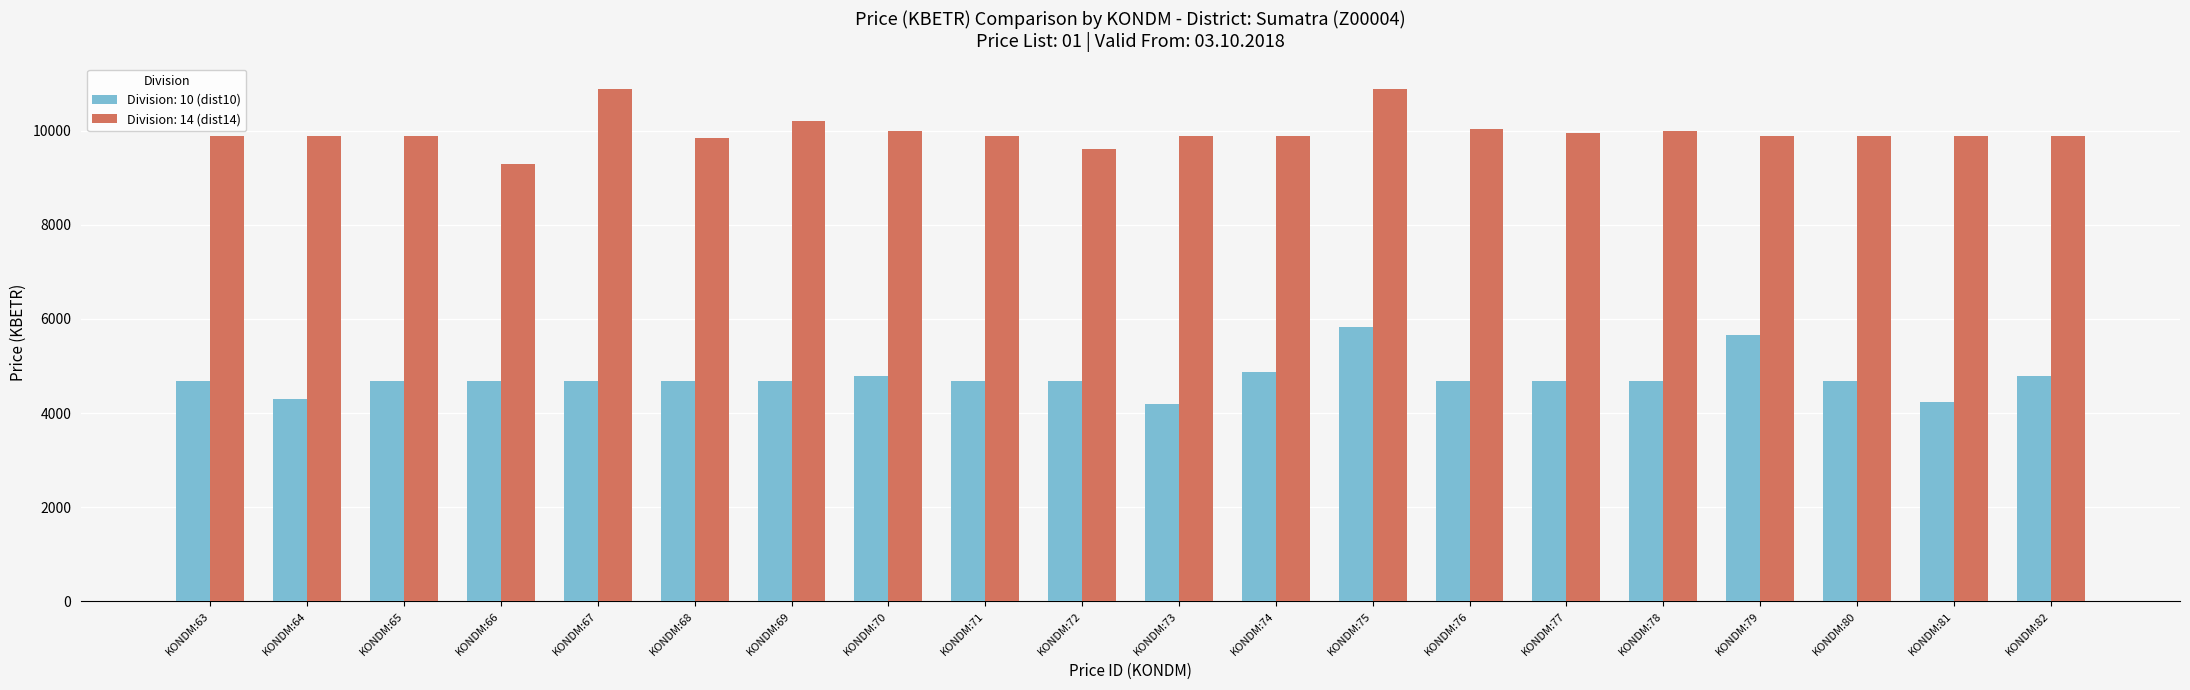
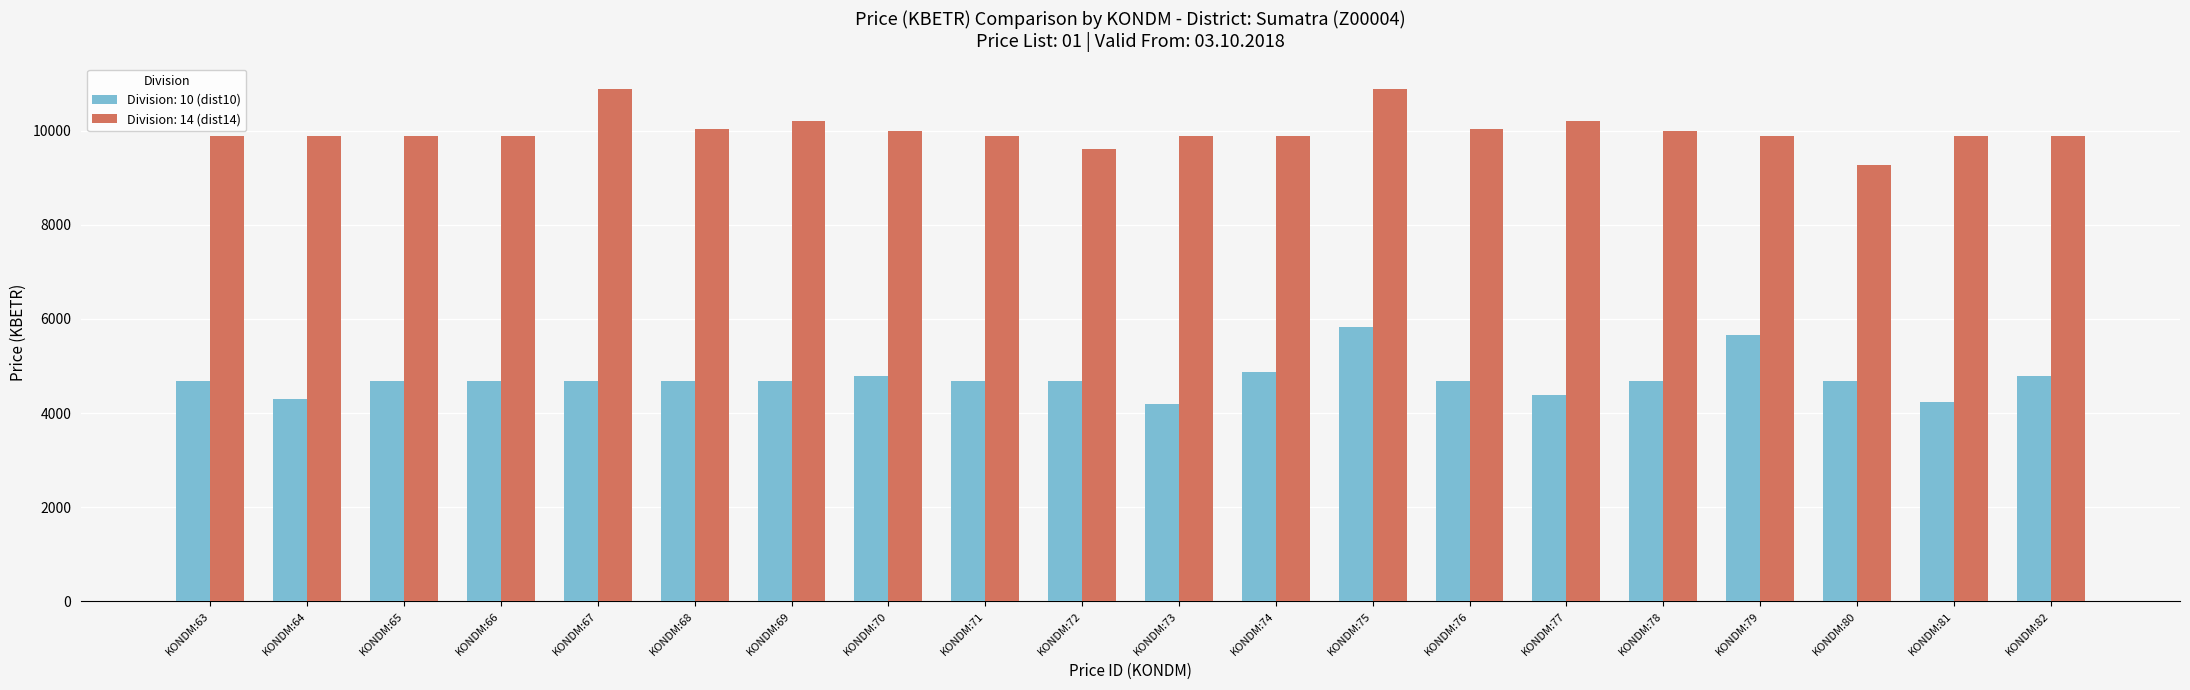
Division: 14 (dist14), KONDM:66: 9300 -> 9900
Division: 14 (dist14), KONDM:68: 9900 -> 10000
Division: 10 (dist10), KONDM:77: 4700 -> 4400
Division: 14 (dist14), KONDM:77: 9900 -> 10200
Division: 14 (dist14), KONDM:80: 9900 -> 9300
